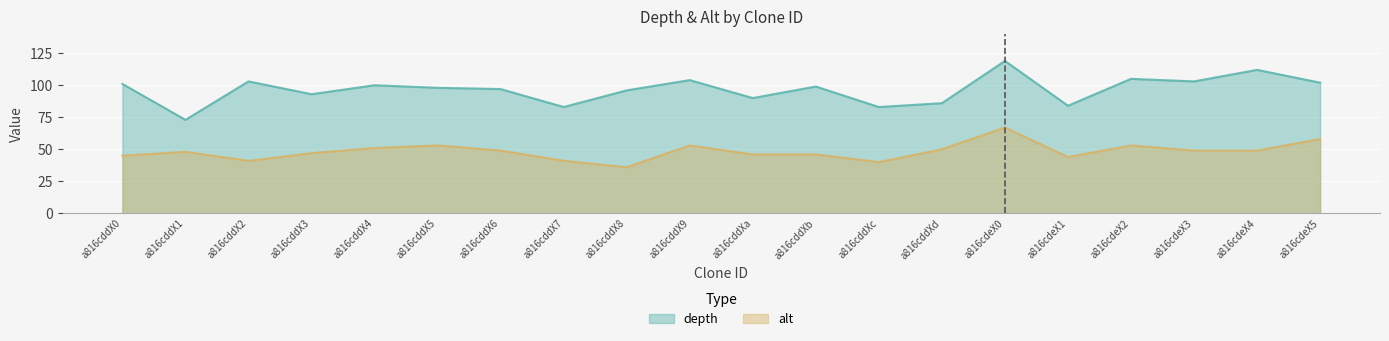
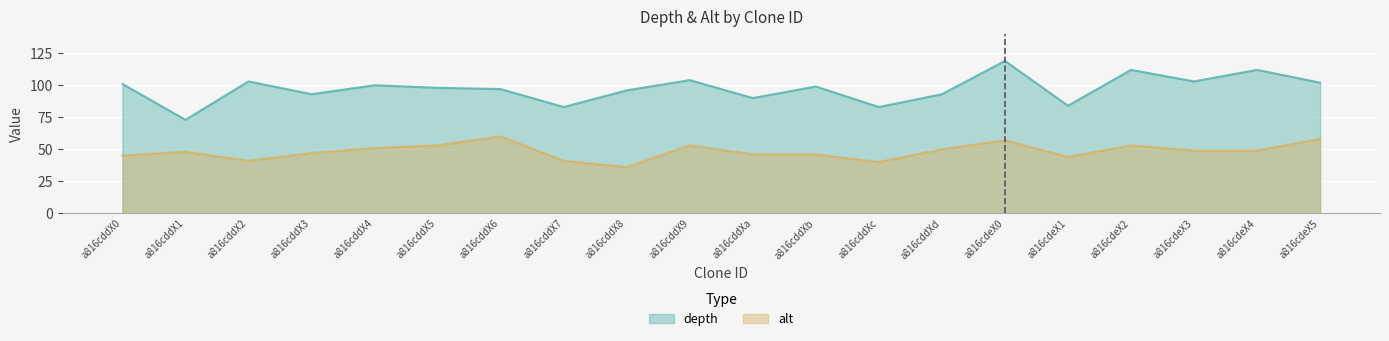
alt, a816cddX6: 49 -> 60
depth, a816cddXd: 86 -> 93
alt, a816cdeX0: 67 -> 57
depth, a816cdeX2: 105 -> 112
